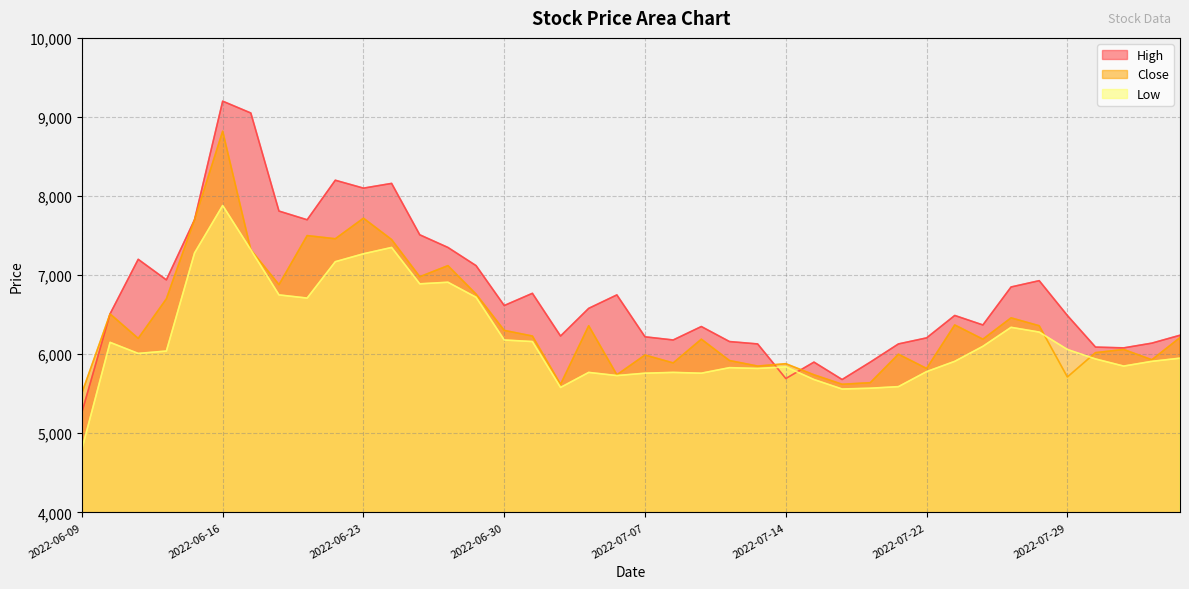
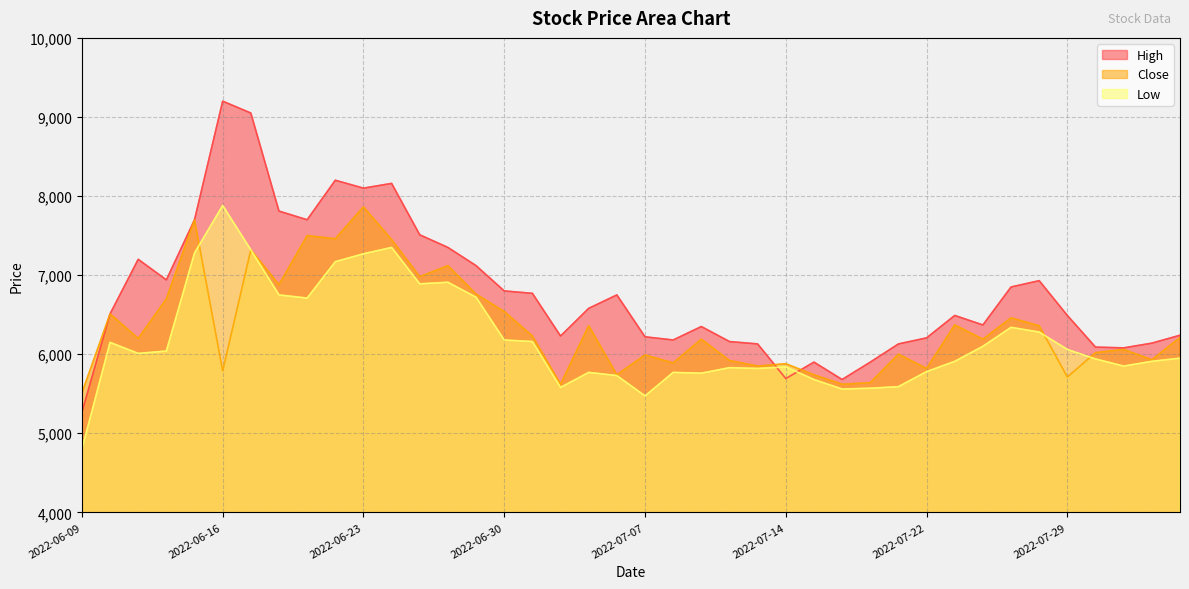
Close, 2022-06-16: 8,800 -> 5,800
Close, 2022-06-23: 7,700 -> 7,900
High, 2022-06-30: 6,600 -> 6,800
Close, 2022-06-30: 6,300 -> 6,500
Low, 2022-07-07: 5,800 -> 5,500
